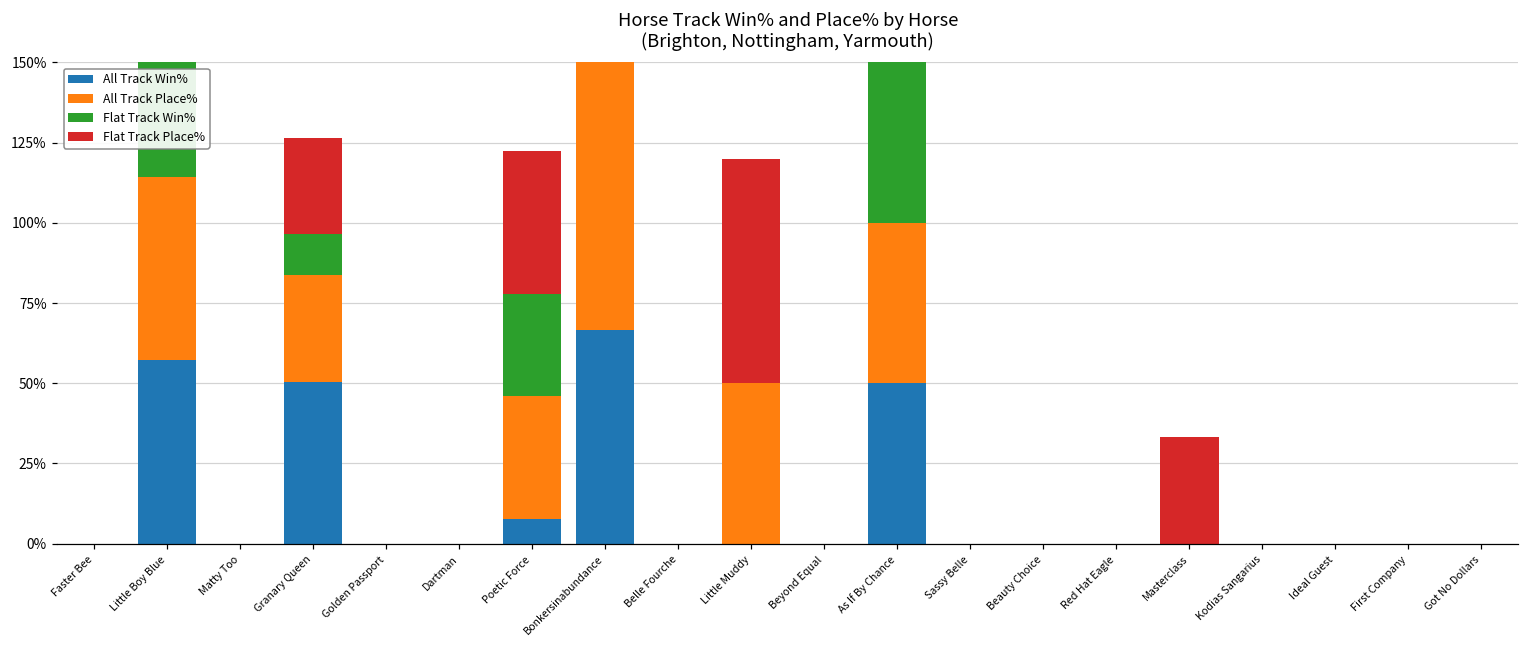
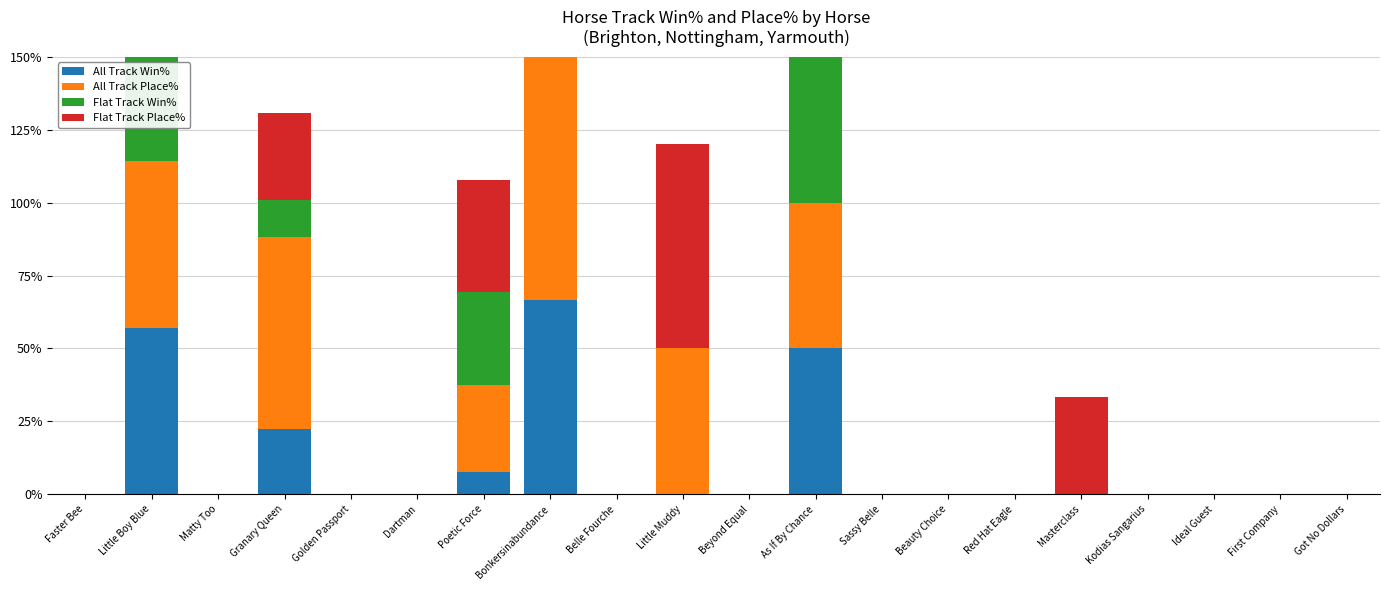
All Track Win%, Granary Queen: 51% -> 22%
All Track Place%, Granary Queen: 33% -> 66%
All Track Place%, Poetic Force: 38% -> 30%
Flat Track Place%, Poetic Force: 45% -> 38%
